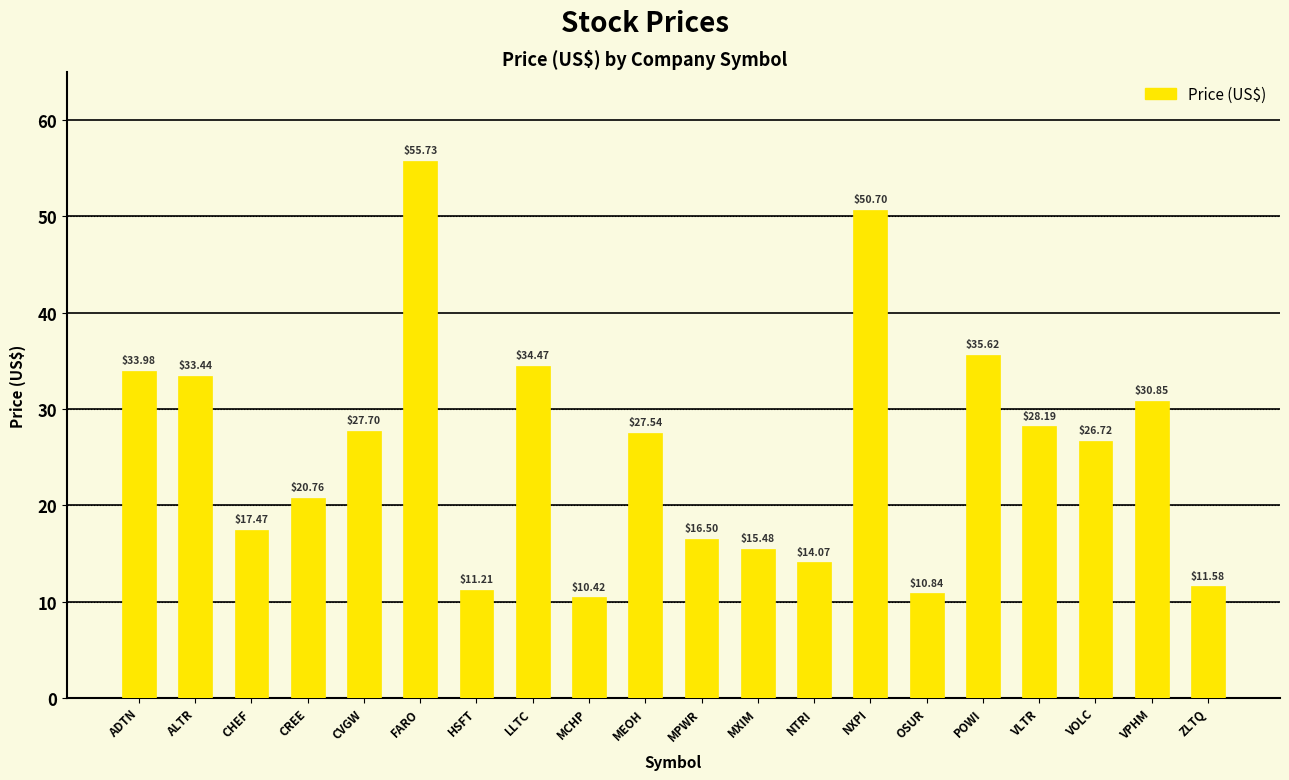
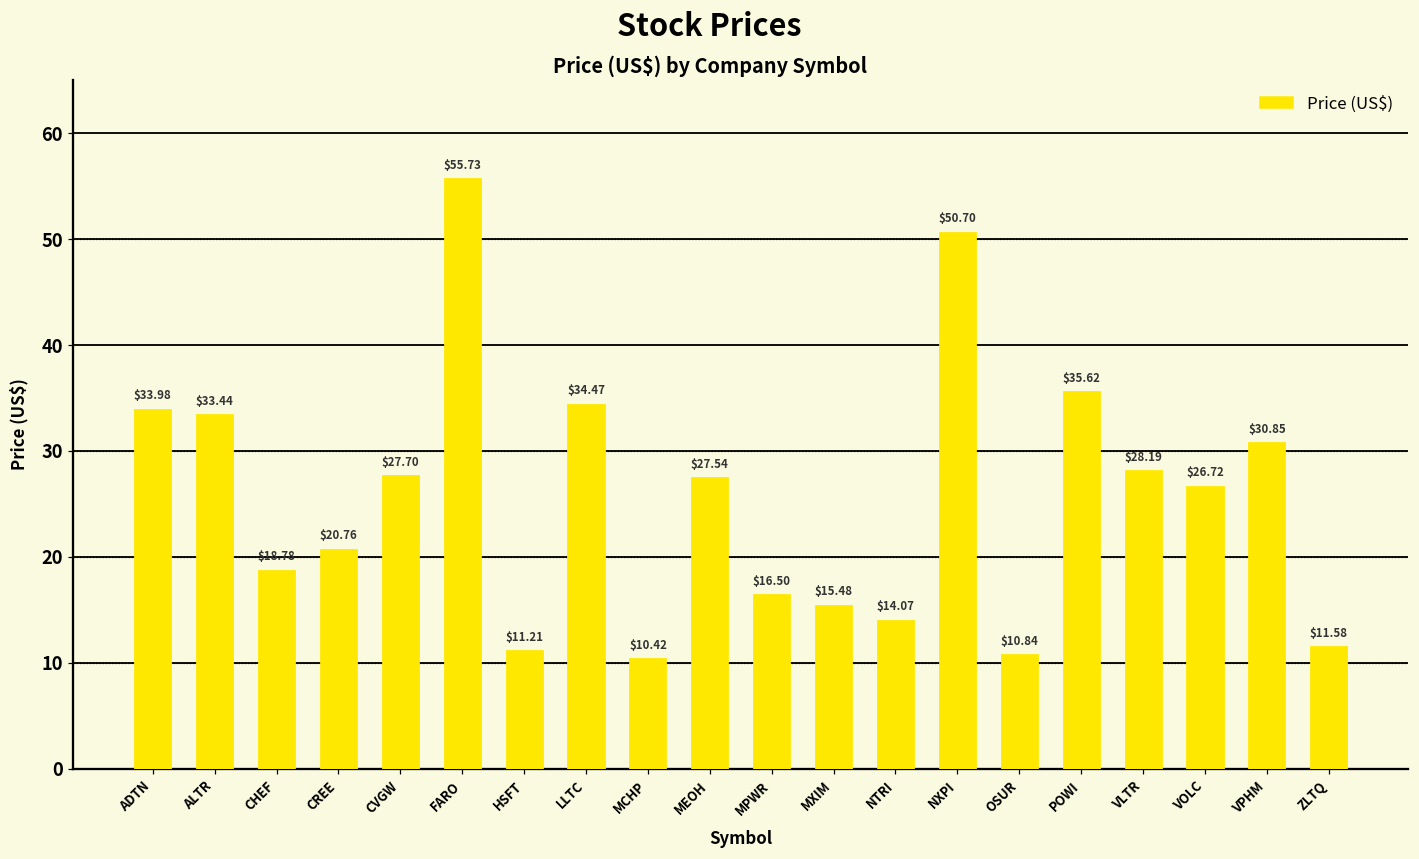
CHEF: $17.47 -> $18.78
